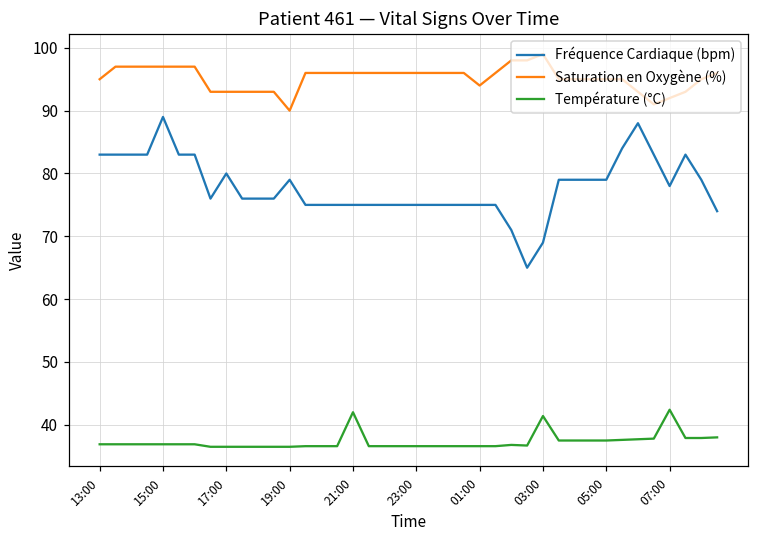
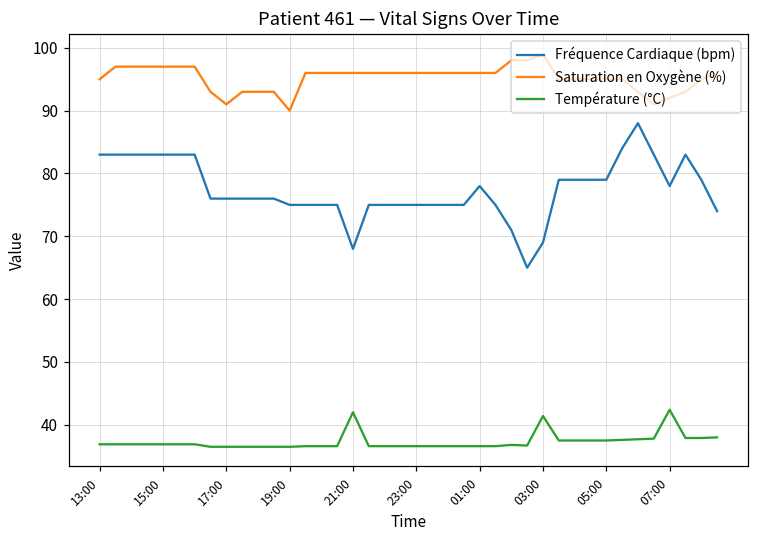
Fréquence Cardiaque (bpm), 15:00: 89 -> 83
Fréquence Cardiaque (bpm), 17:00: 80 -> 76
Saturation en Oxygène (%), 17:00: 93 -> 91
Fréquence Cardiaque (bpm), 19:00: 79 -> 75
Fréquence Cardiaque (bpm), 21:00: 75 -> 68
Fréquence Cardiaque (bpm), 01:00: 75 -> 78
Saturation en Oxygène (%), 01:00: 94 -> 96
